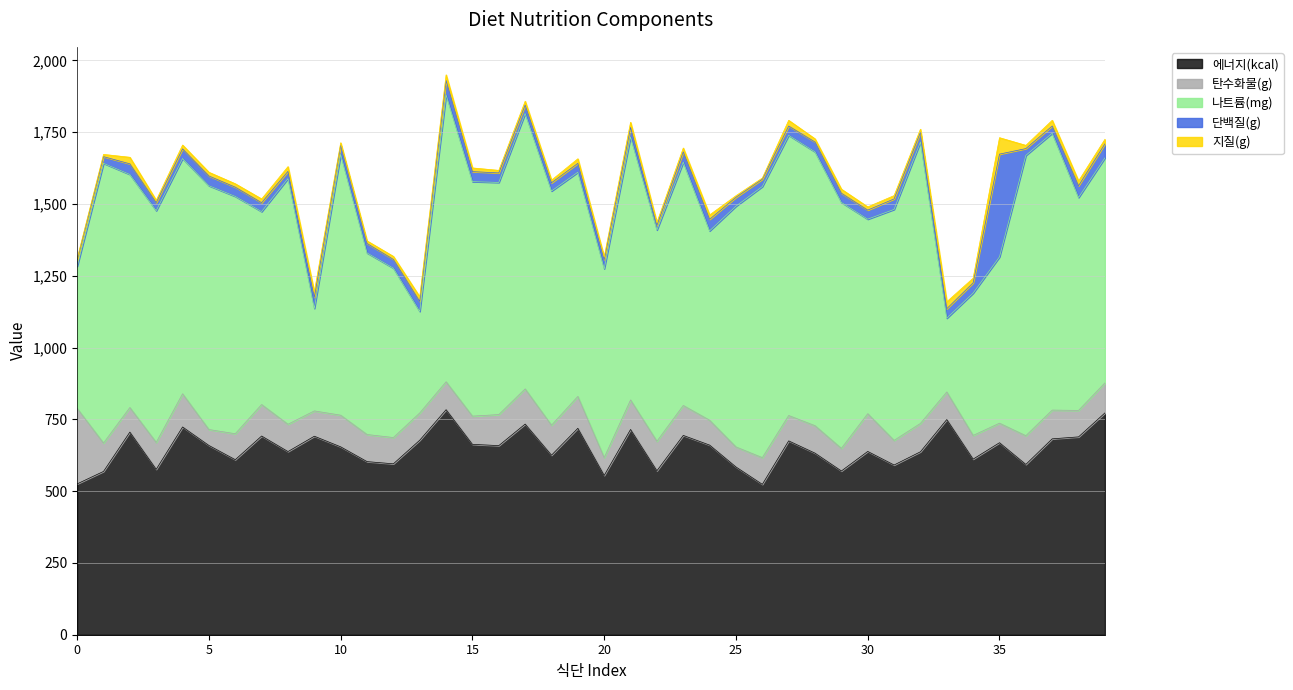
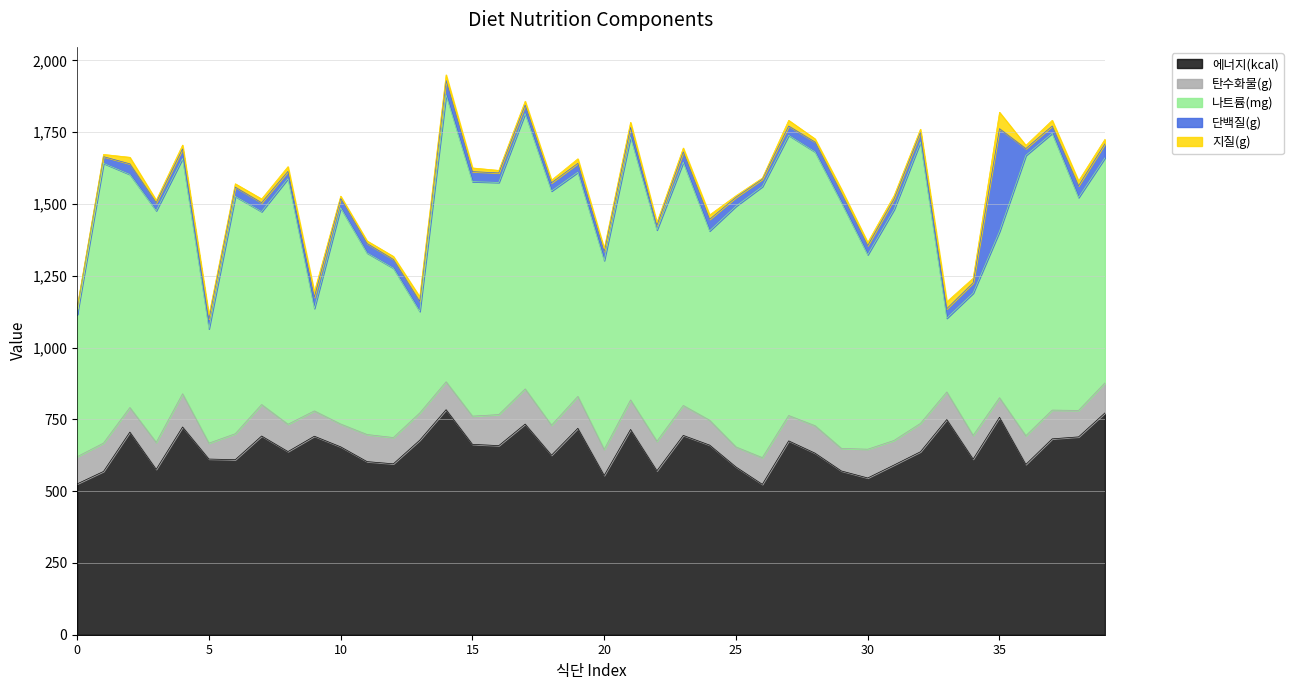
탄수화물(g), 0: 260 -> 90
에너지(kcal), 5: 660 -> 610
나트륨(mg), 5: 850 -> 400
탄수화물(g), 10: 110 -> 80
나트륨(mg), 10: 910 -> 750
탄수화물(g), 20: 60 -> 90
에너지(kcal), 30: 640 -> 550
탄수화물(g), 30: 130 -> 100
에너지(kcal), 35: 670 -> 760
